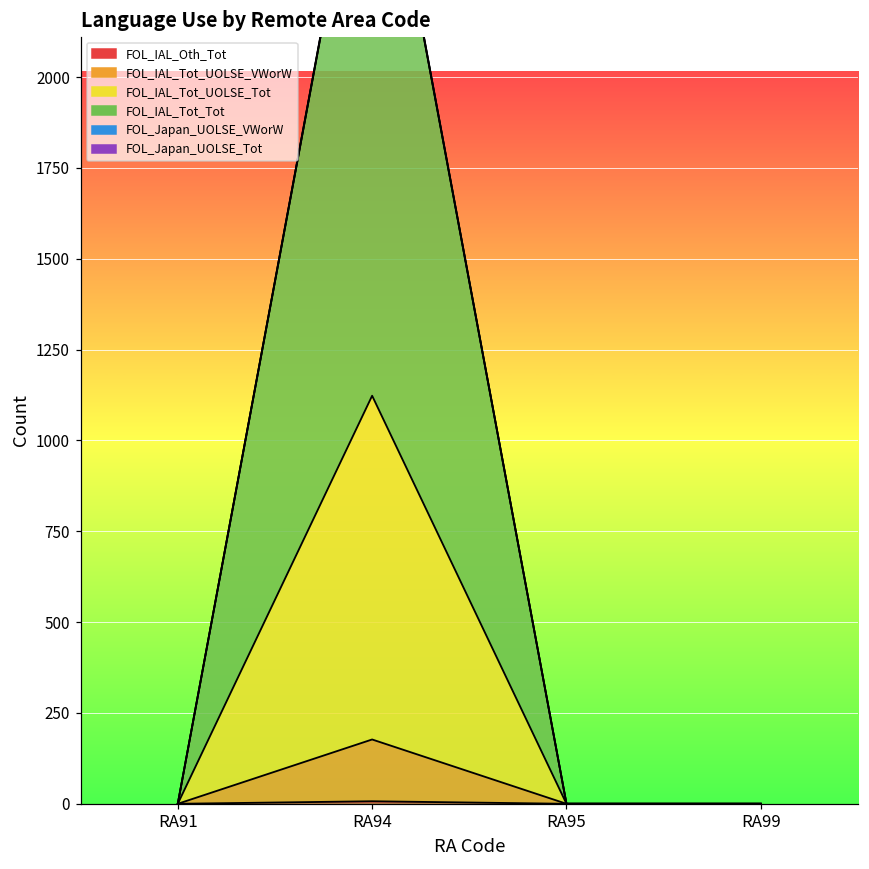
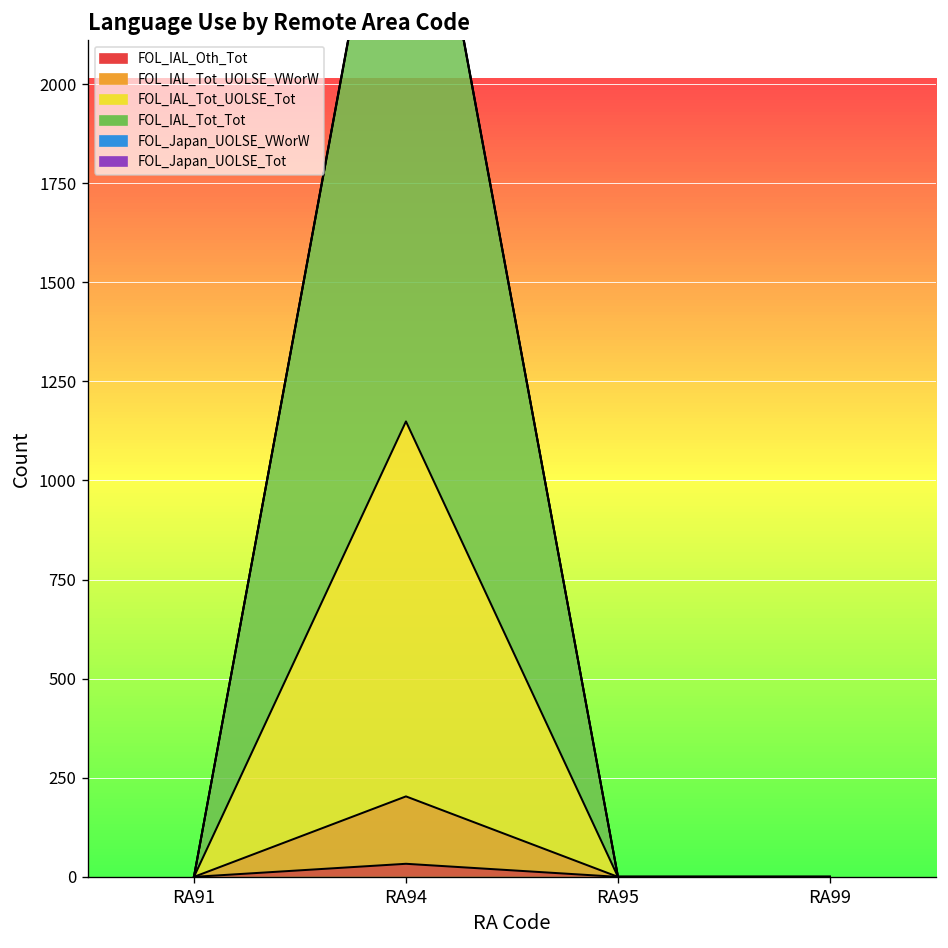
FOL_IAL_Oth_Tot, RA94: 10 -> 30
